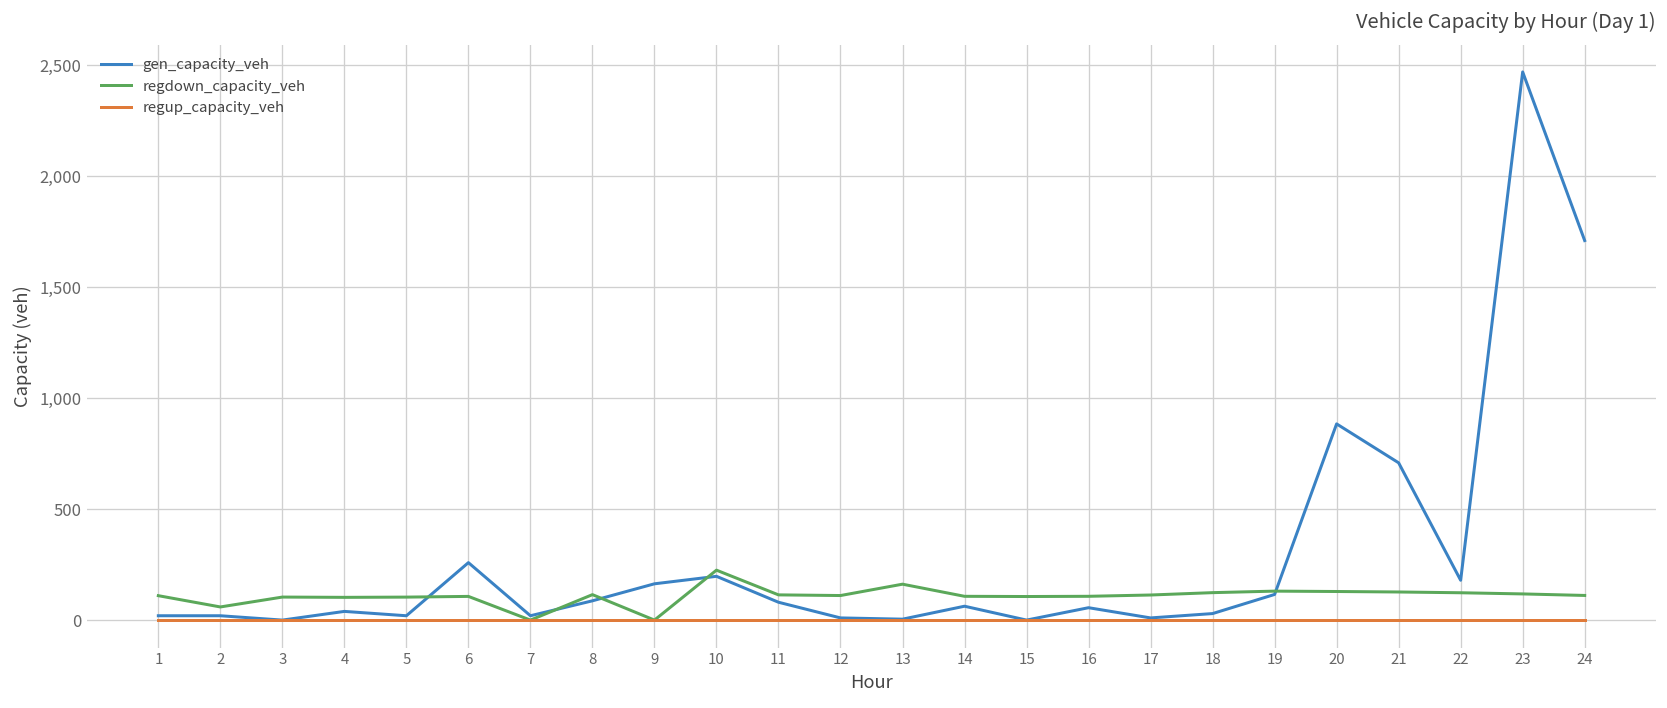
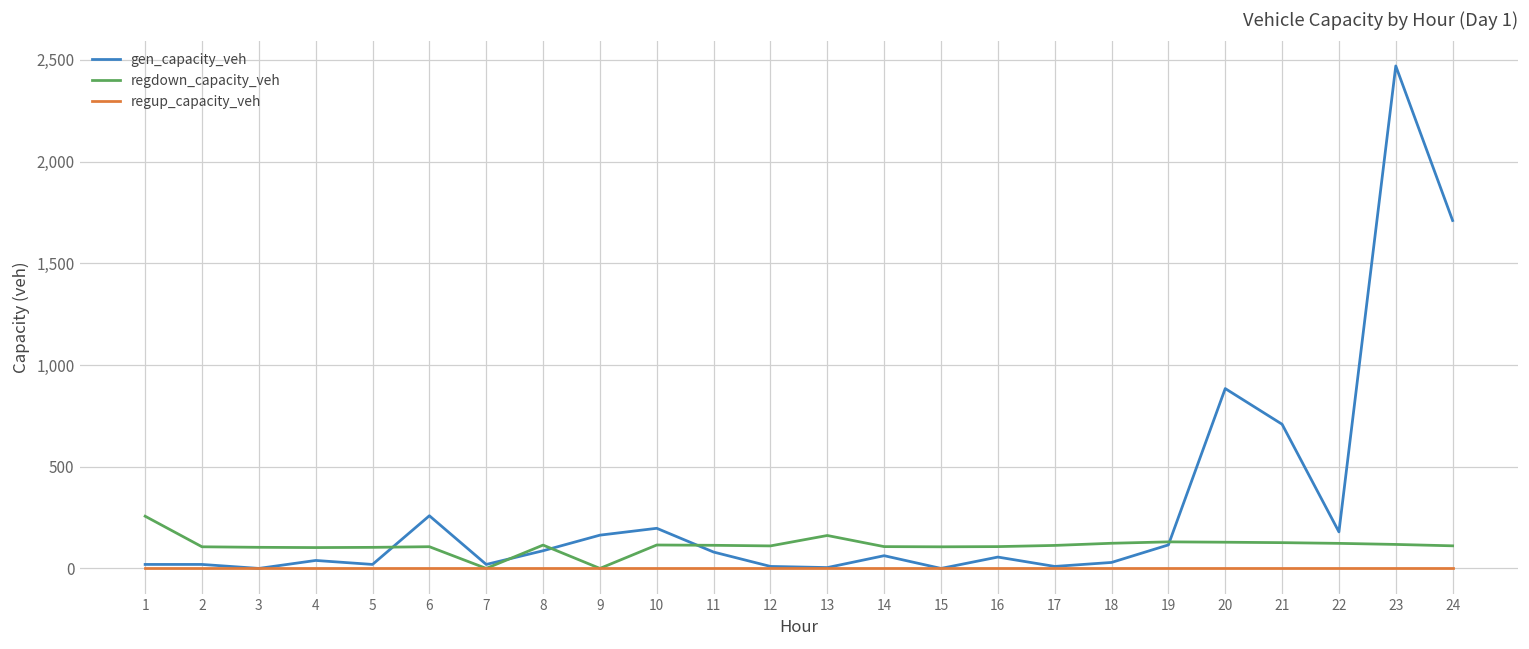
regdown_capacity_veh, 1: 110 -> 260
regdown_capacity_veh, 2: 60 -> 110
regdown_capacity_veh, 10: 230 -> 120
